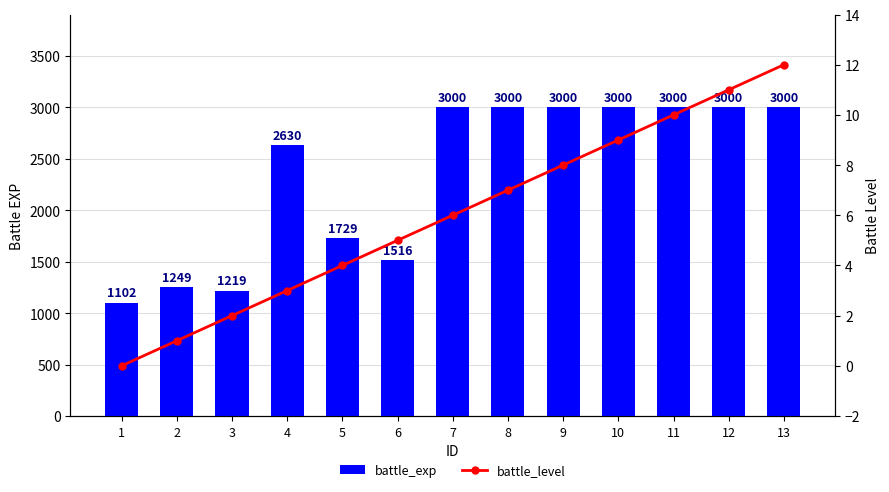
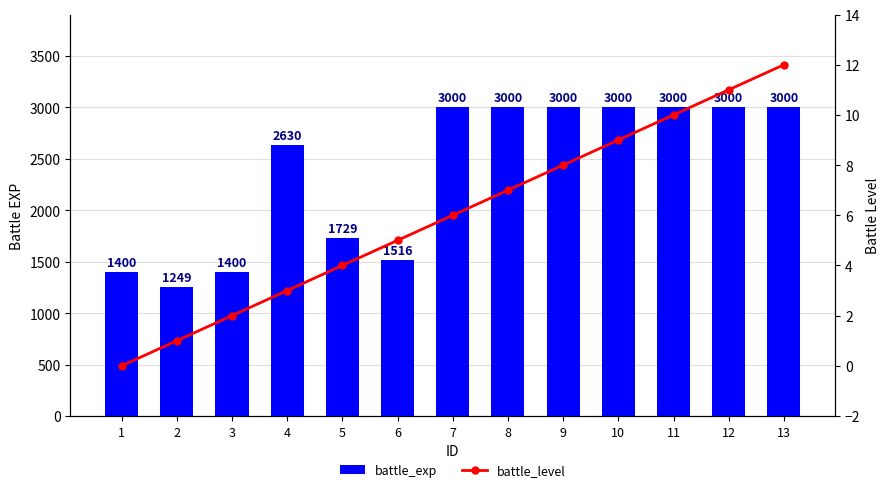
battle_exp, 1: 1102 -> 1400
battle_exp, 3: 1219 -> 1400
